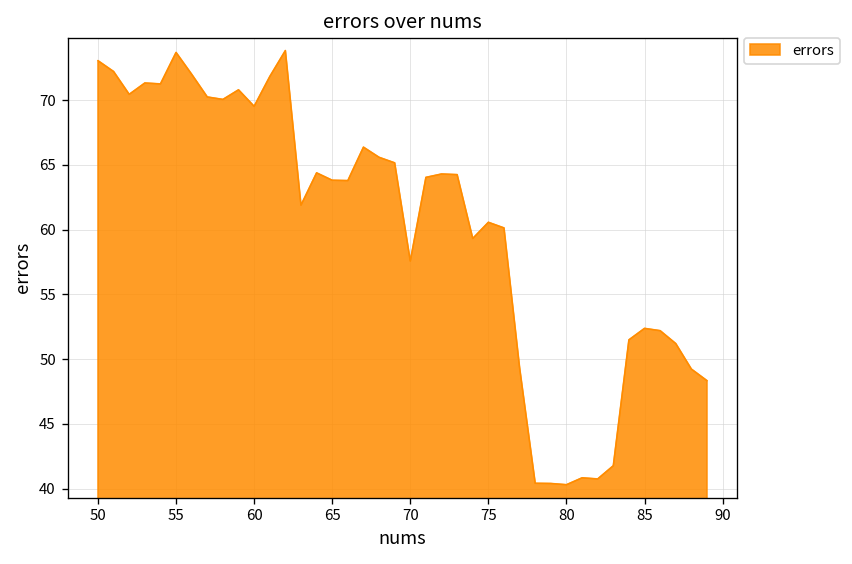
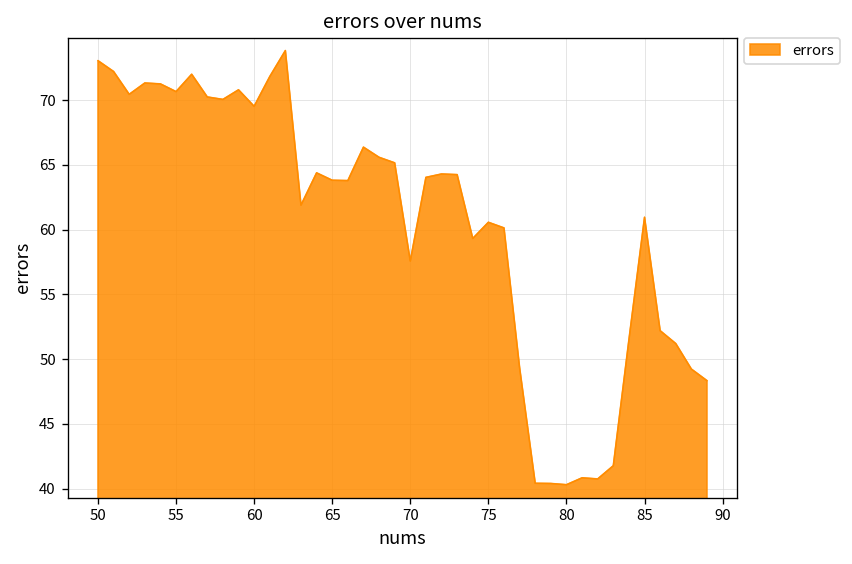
55: 73.7 -> 70.6
85: 52.4 -> 61.0
